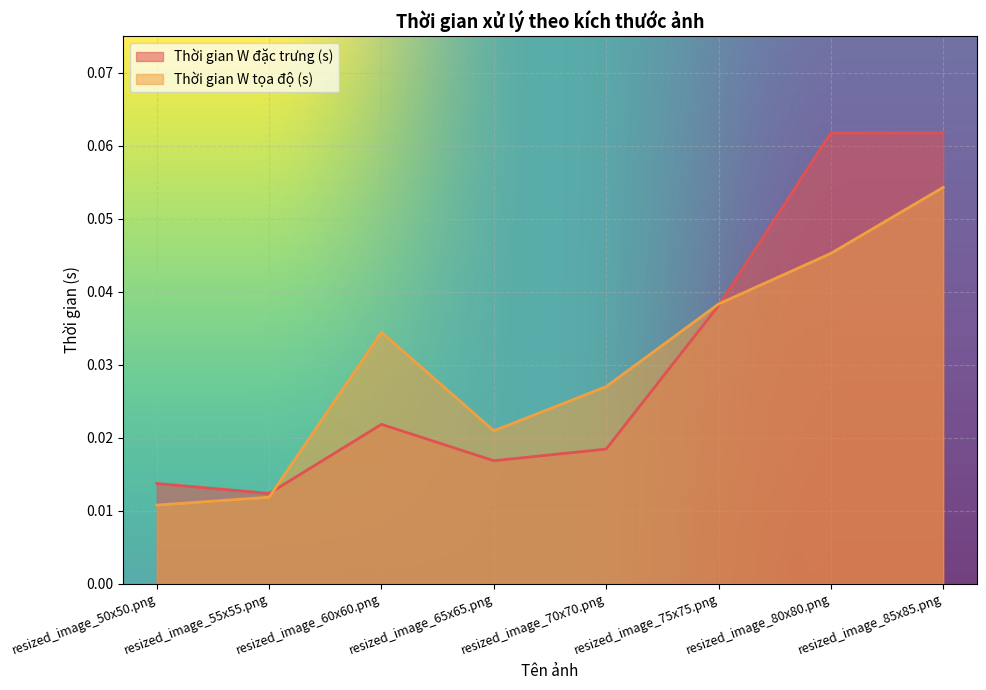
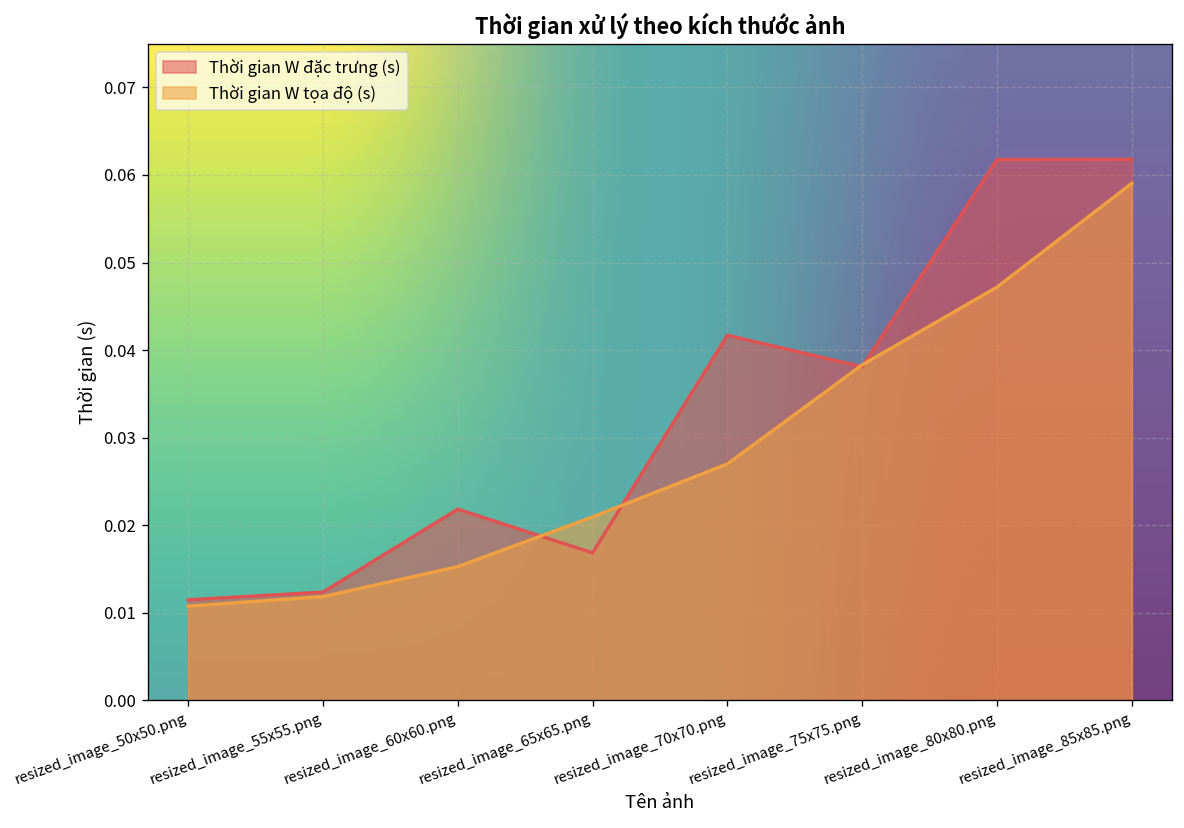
Thời gian W đặc trưng (s), resized_image_50x50.png: 0.014 -> 0.011
Thời gian W tọa độ (s), resized_image_60x60.png: 0.034 -> 0.015
Thời gian W đặc trưng (s), resized_image_70x70.png: 0.018 -> 0.042
Thời gian W tọa độ (s), resized_image_80x80.png: 0.045 -> 0.047
Thời gian W tọa độ (s), resized_image_85x85.png: 0.054 -> 0.059
